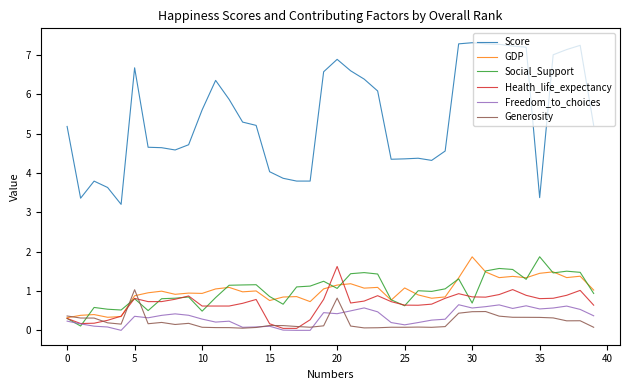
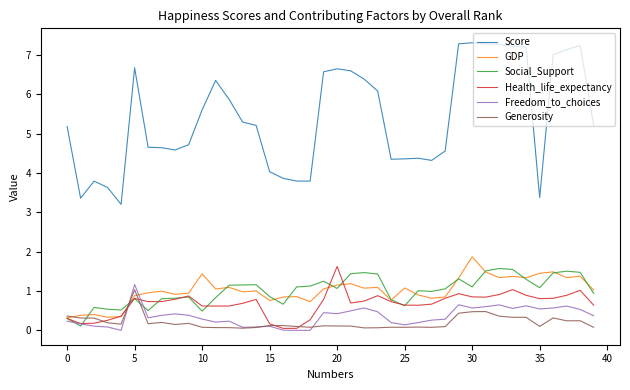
Freedom_to_choices, 5: 0.4 -> 1.2
GDP, 10: 0.9 -> 1.4
Score, 20: 6.9 -> 6.7
Generosity, 20: 0.8 -> 0.1
Social_Support, 30: 0.7 -> 1.1
Social_Support, 35: 1.9 -> 1.1
Generosity, 35: 0.3 -> 0.1
